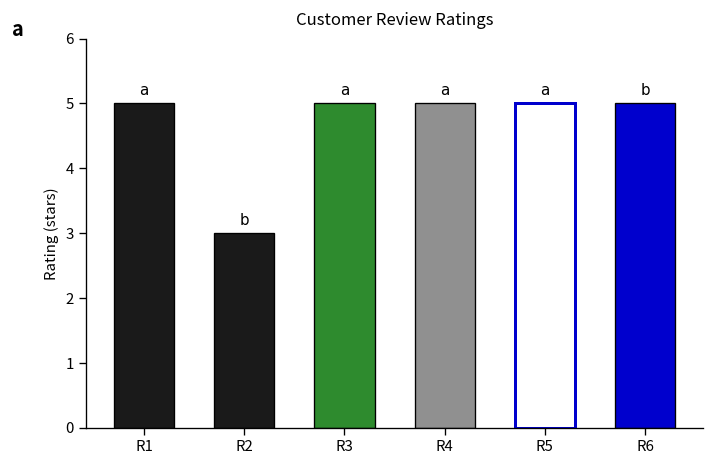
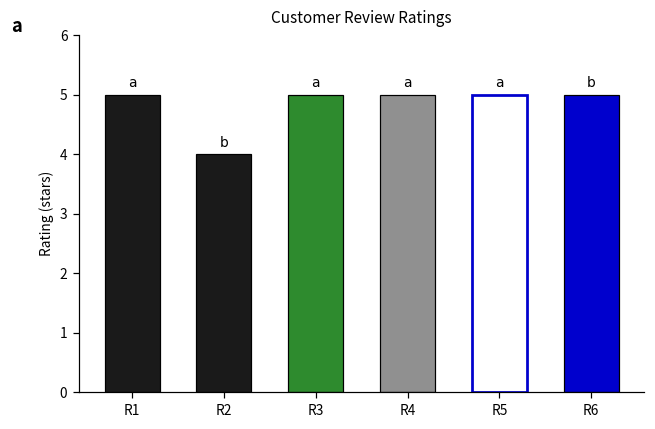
R2: 3 -> 4
